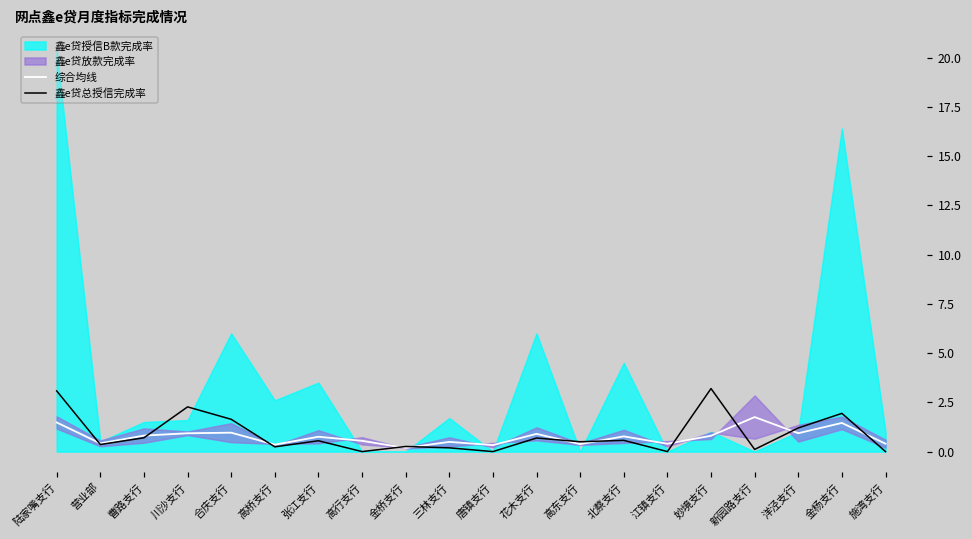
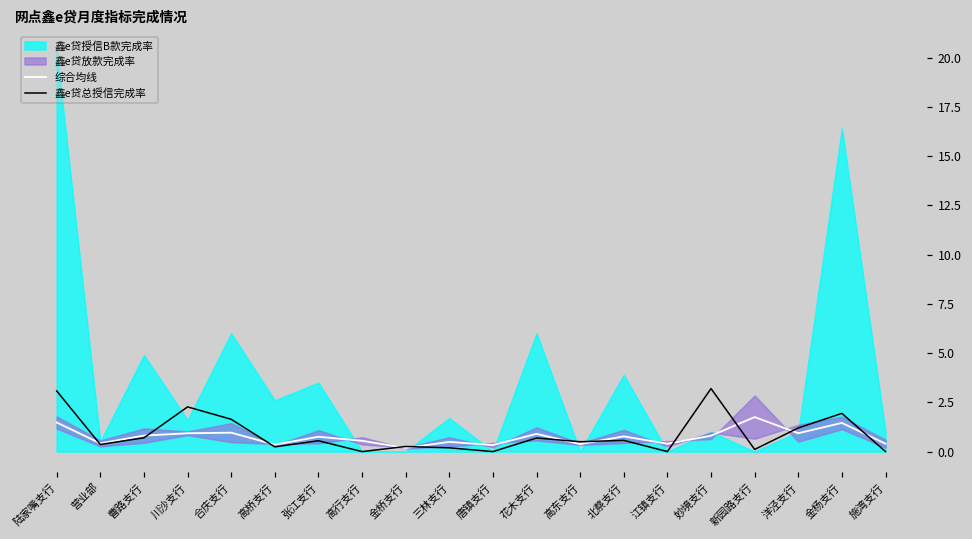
鑫e贷授信B款完成率, 曹路支行: 1.5 -> 4.9
鑫e贷授信B款完成率, 北蔡支行: 4.5 -> 3.9
